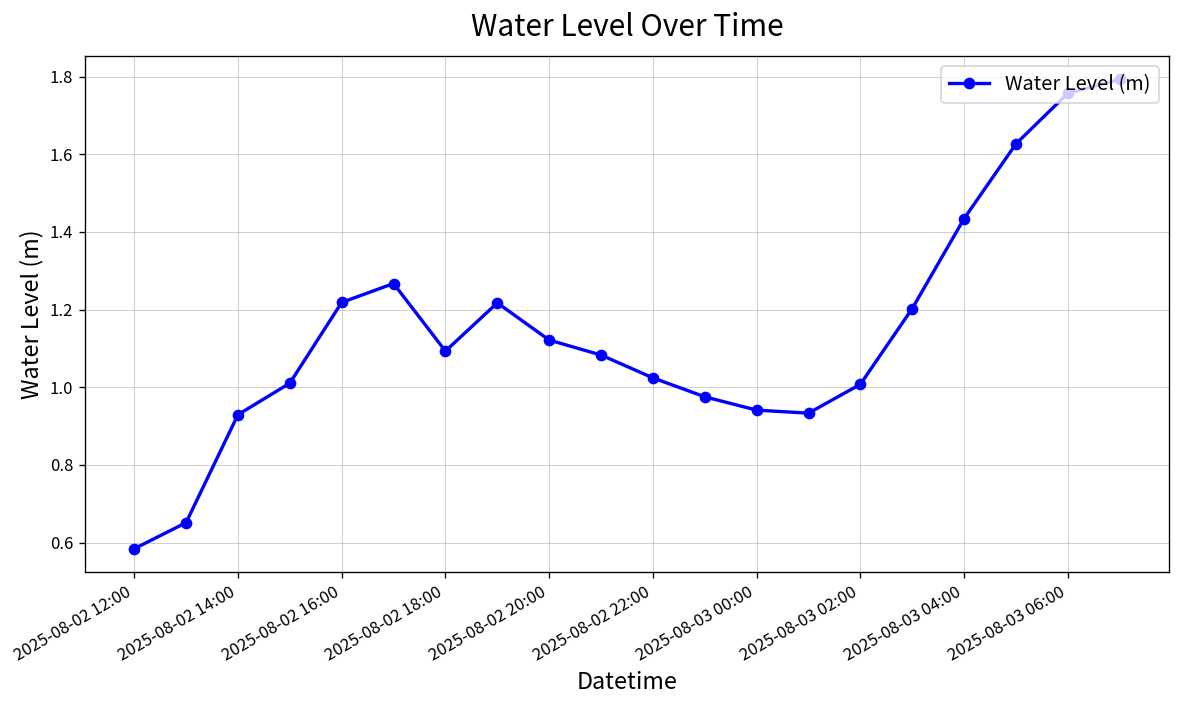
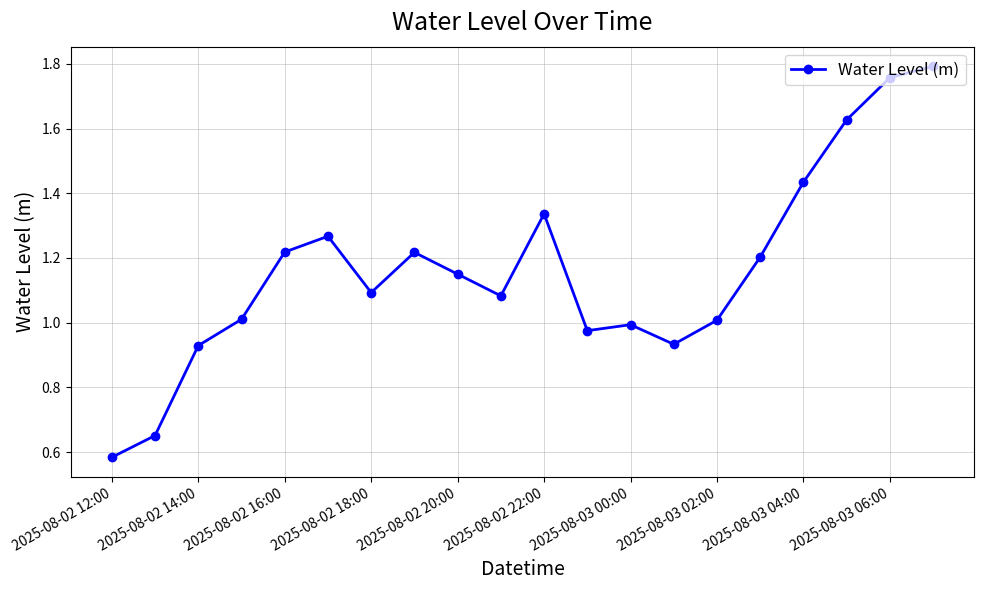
2025-08-02 20:00: 1.12 -> 1.15
2025-08-02 22:00: 1.02 -> 1.34
2025-08-03 00:00: 0.94 -> 0.99
